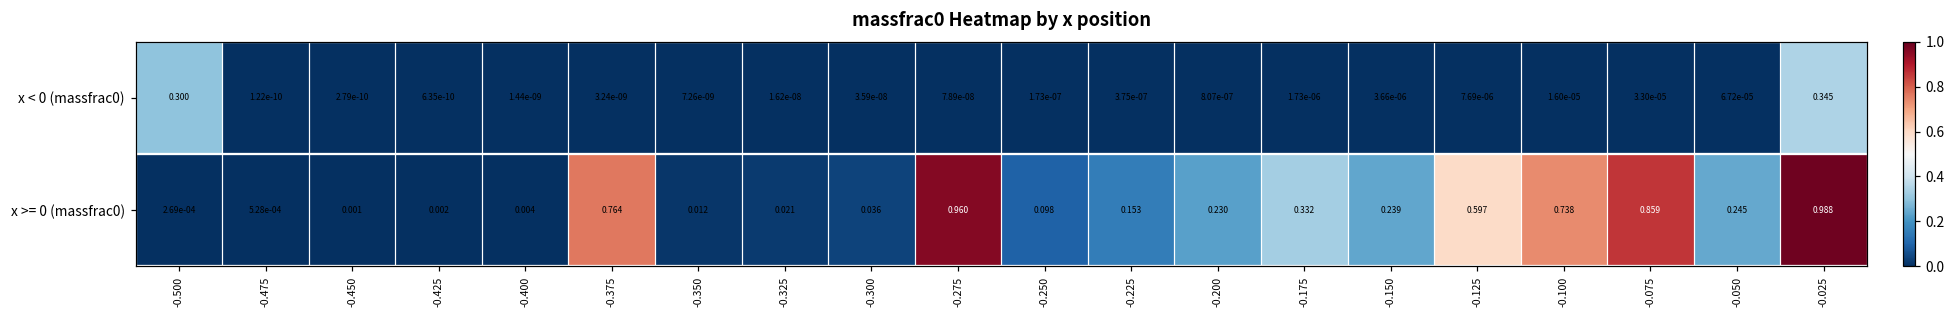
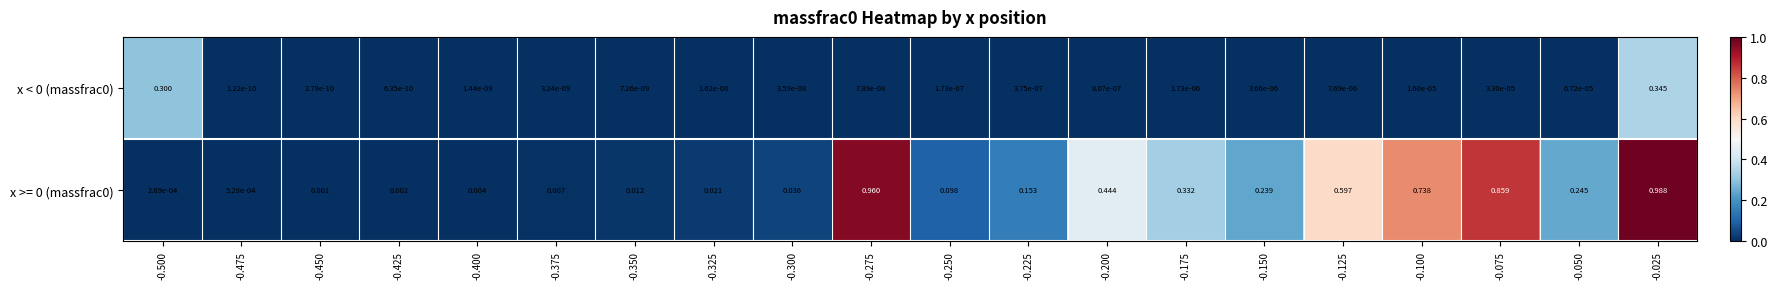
x >= 0 (massfrac0), -0.375: 0.764 -> 0.007
x >= 0 (massfrac0), -0.200: 0.230 -> 0.444
